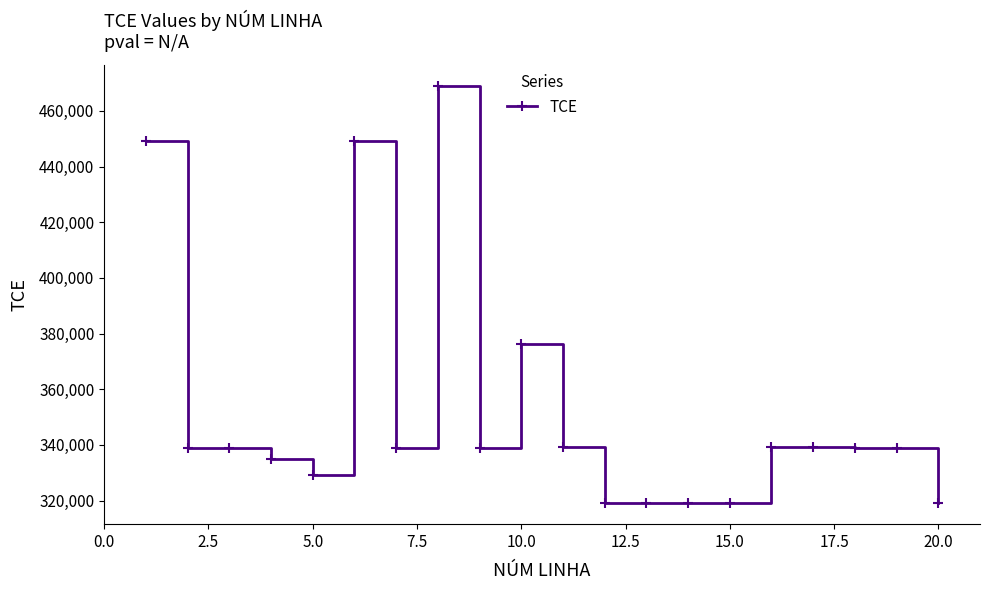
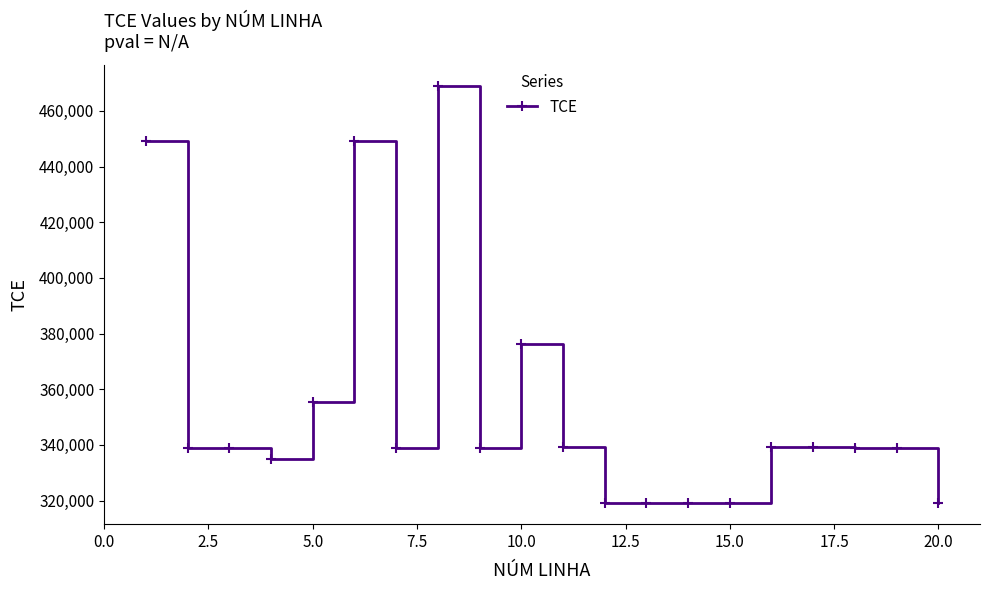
5.0: 329,000 -> 356,000
